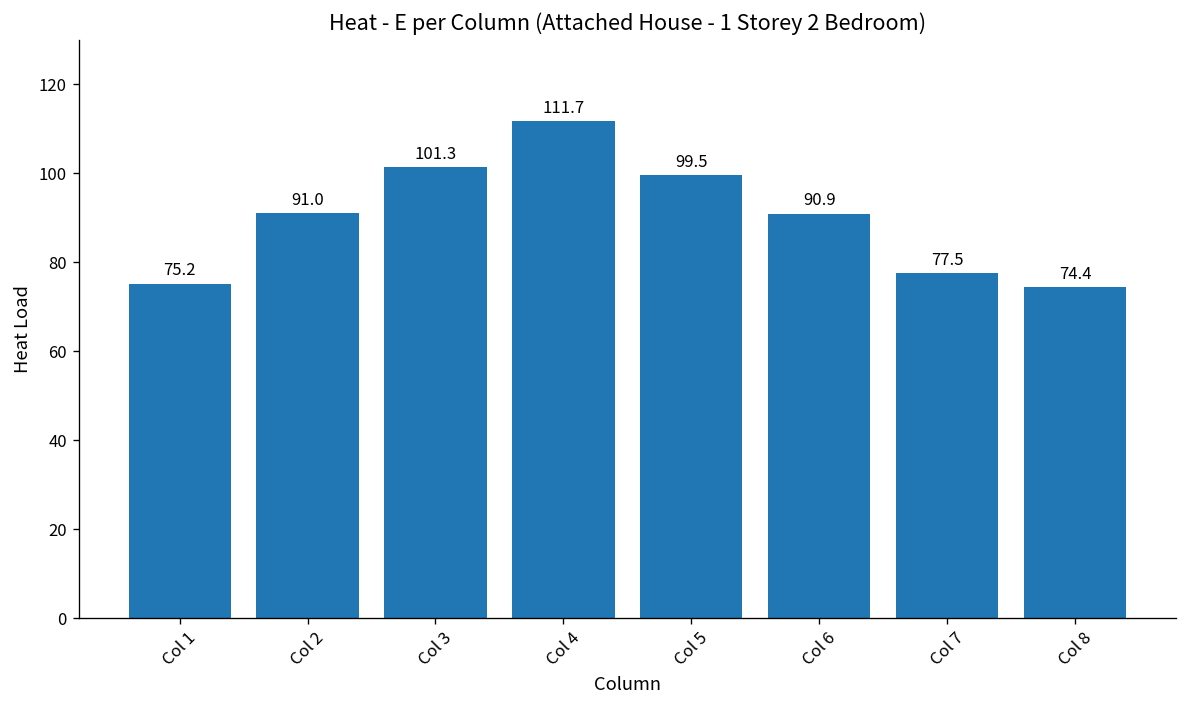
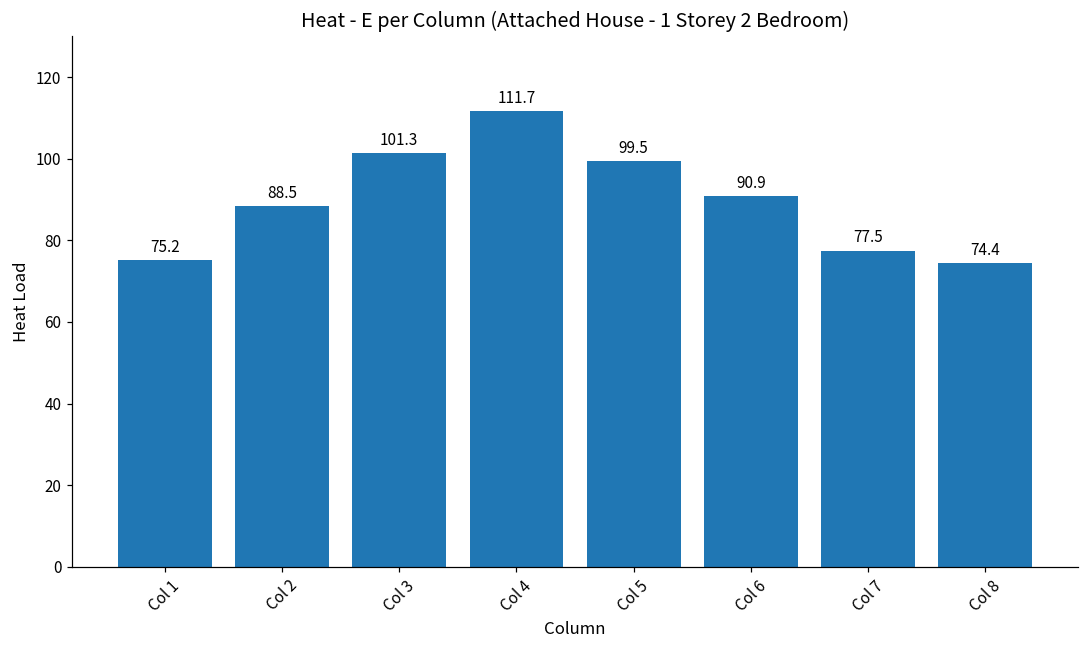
Col 2: 91.0 -> 88.5
